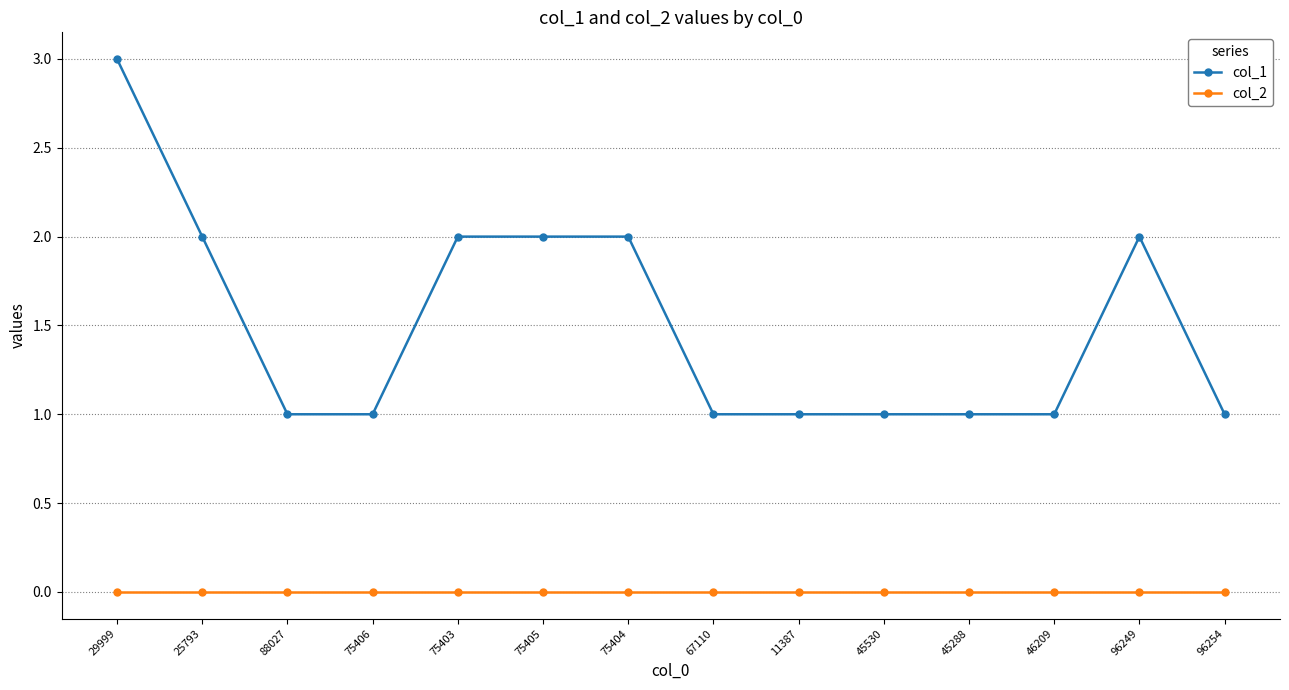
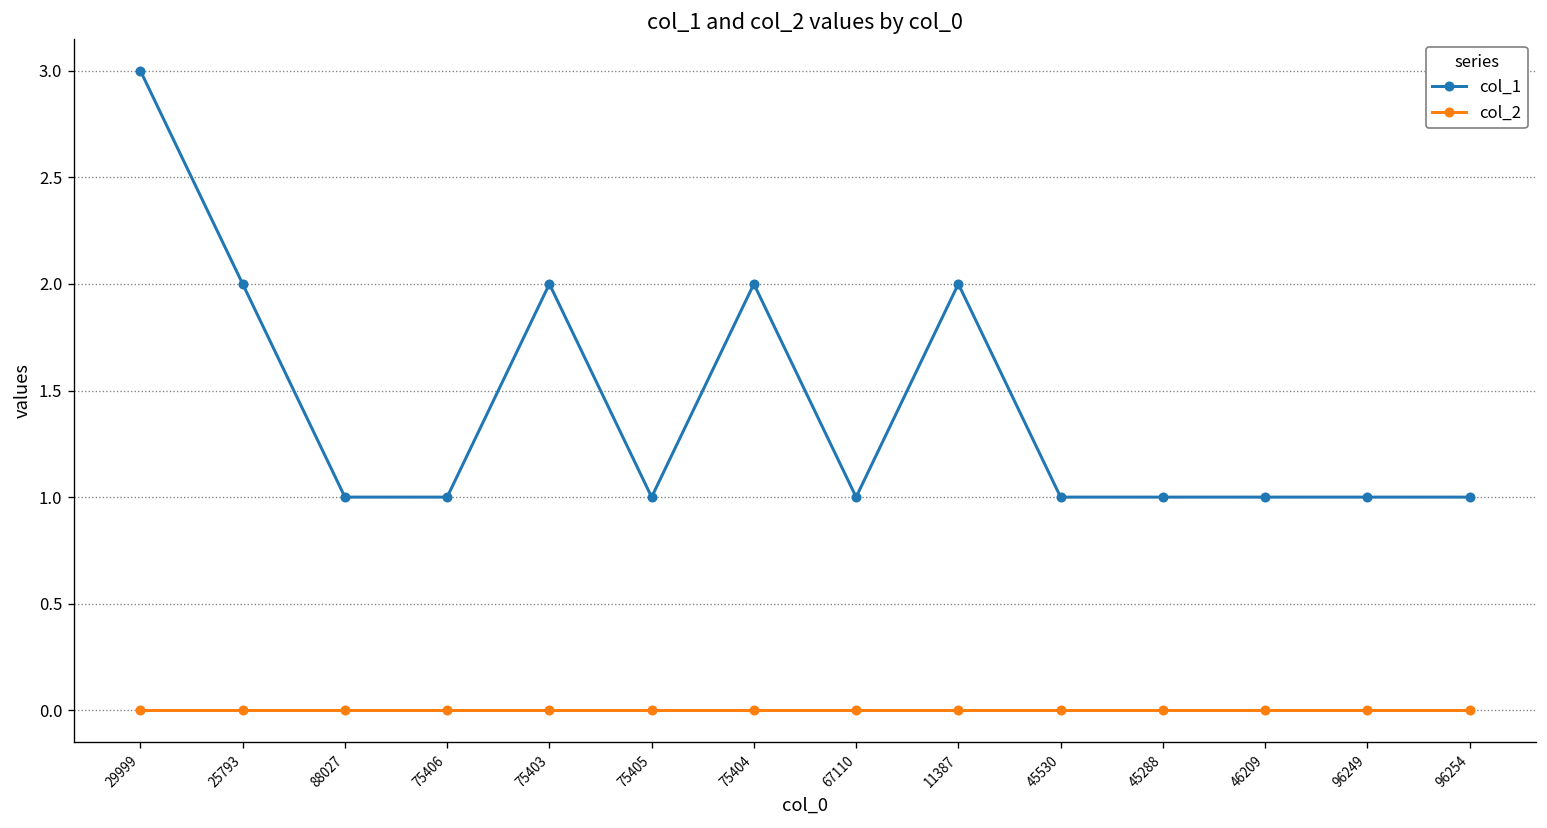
col_1, 75405: 2 -> 1
col_1, 11387: 1 -> 2
col_1, 96249: 2 -> 1
